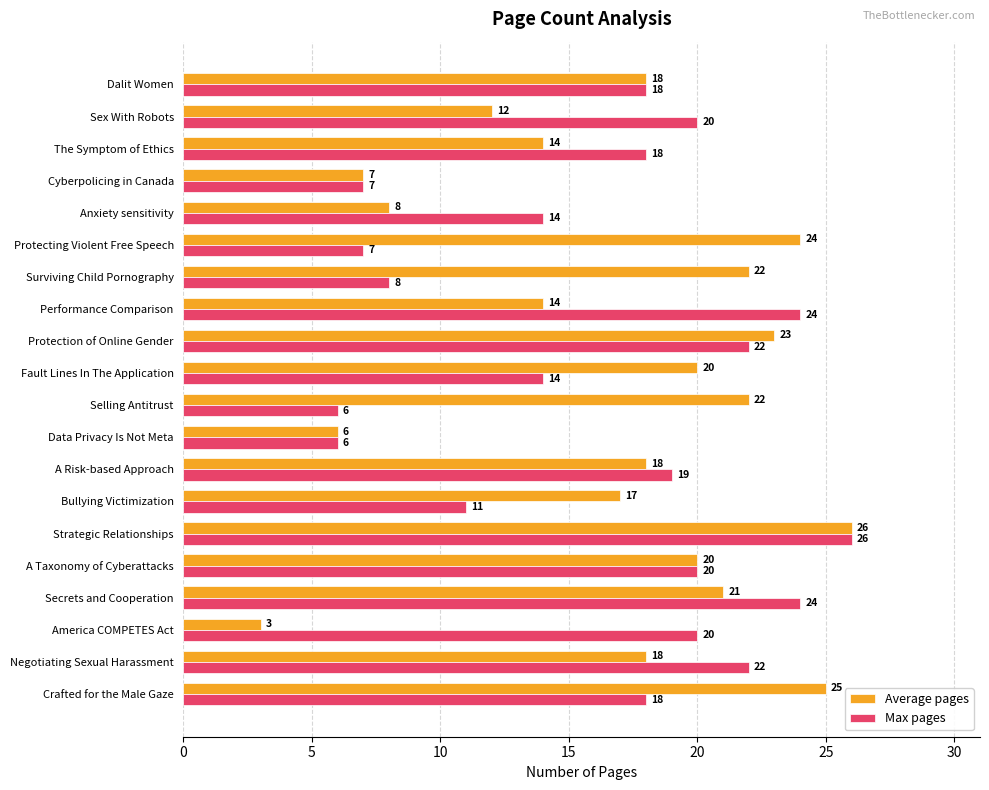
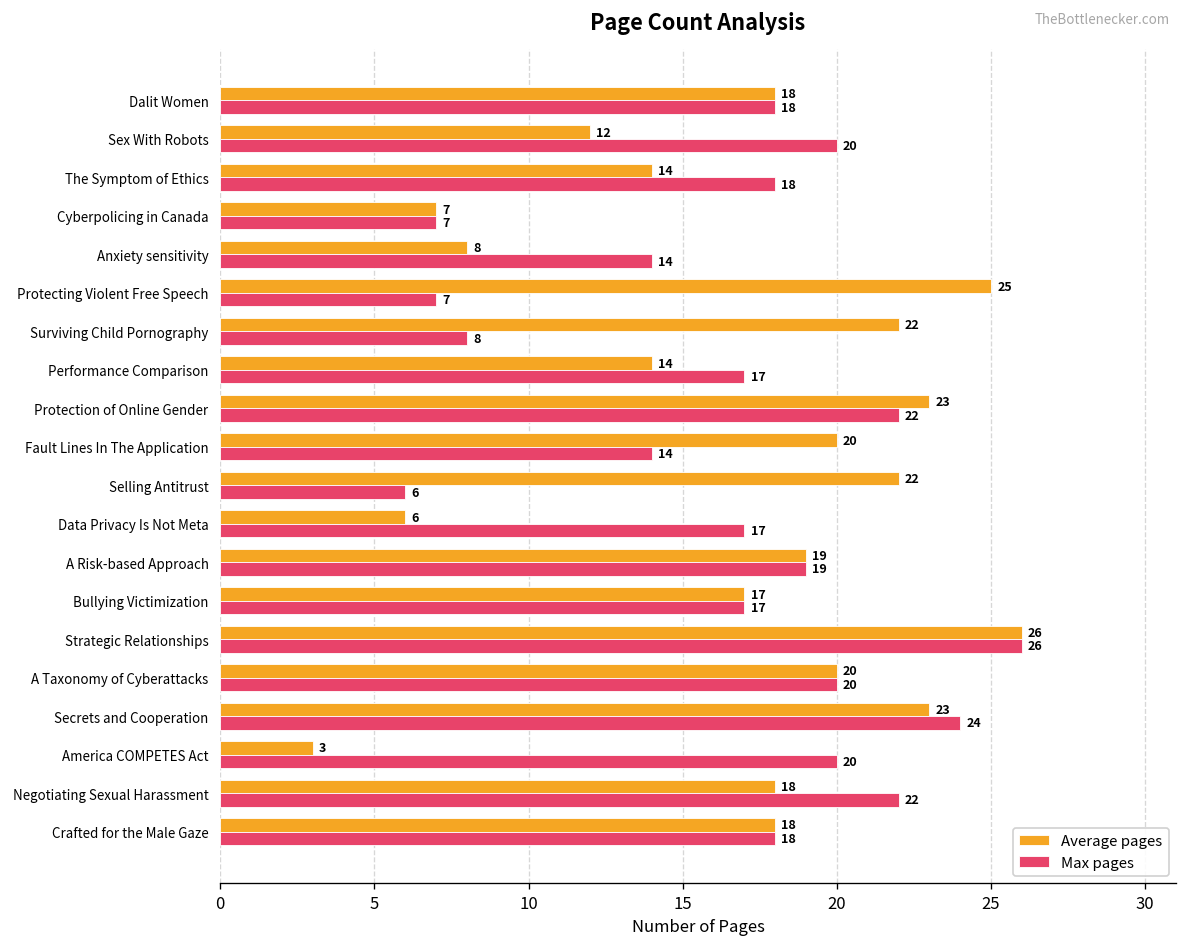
Average pages, Protecting Violent Free Speech: 24 -> 25
Max pages, Performance Comparison: 24 -> 17
Max pages, Data Privacy Is Not Meta: 6 -> 17
Average pages, A Risk-based Approach: 18 -> 19
Max pages, Bullying Victimization: 11 -> 17
Average pages, Secrets and Cooperation: 21 -> 23
Average pages, Crafted for the Male Gaze: 25 -> 18
